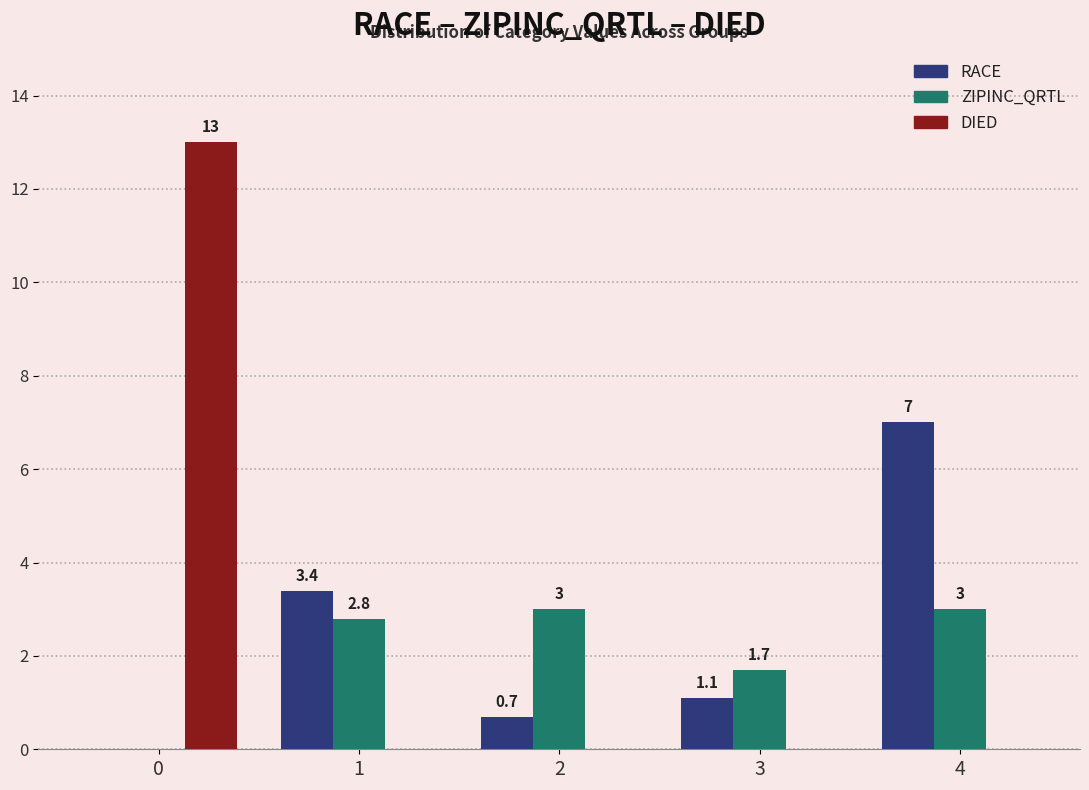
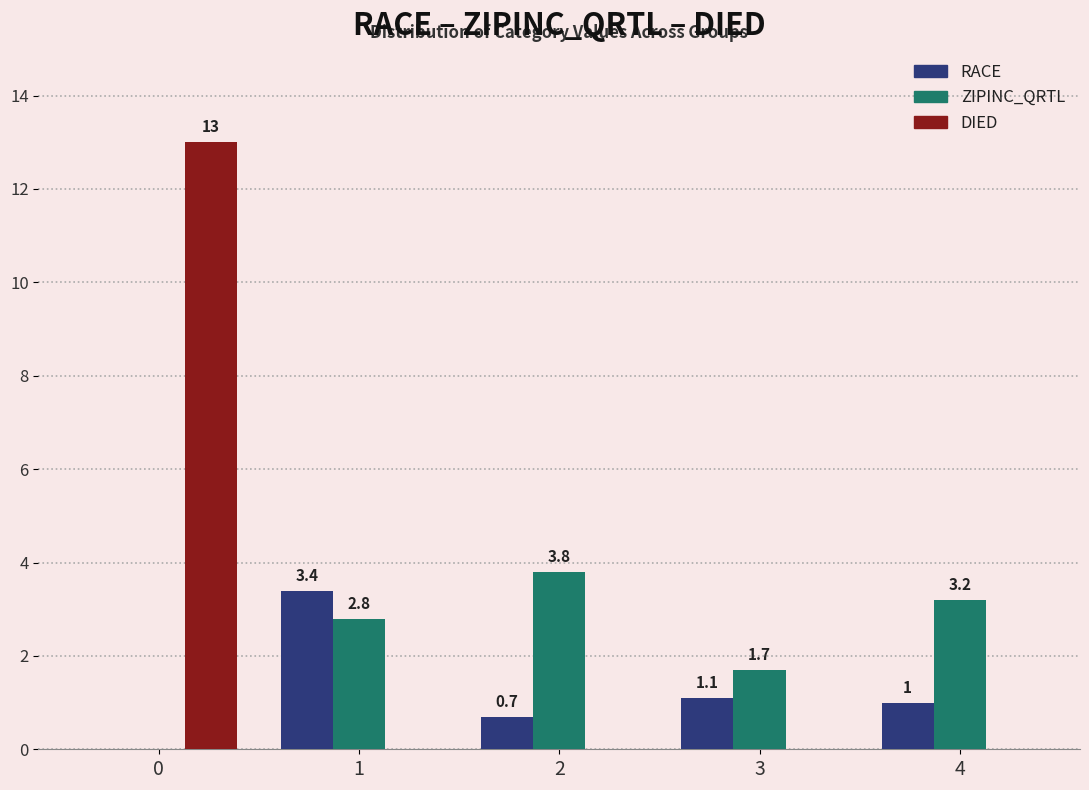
ZIPINC_QRTL, 2: 3 -> 3.8
RACE, 4: 7 -> 1
ZIPINC_QRTL, 4: 3 -> 3.2
